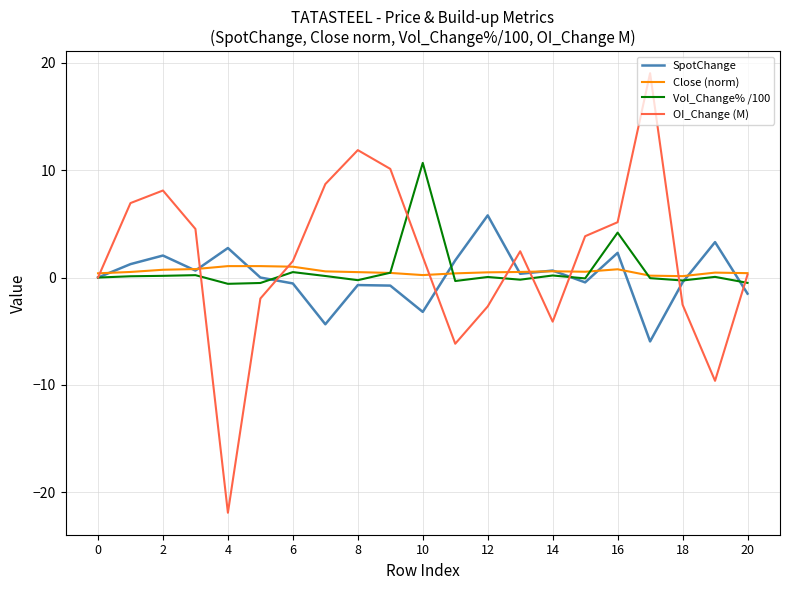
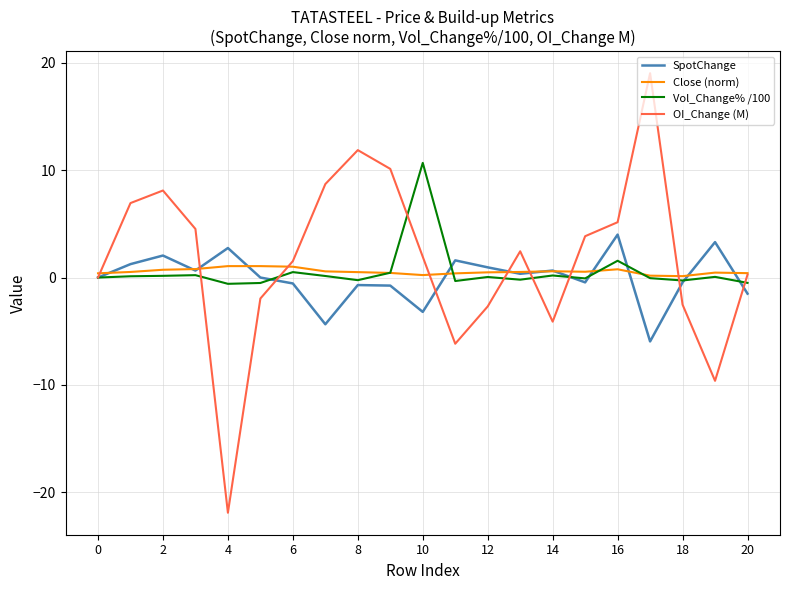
SpotChange, 12: 5.8 -> 1.0
SpotChange, 16: 2.3 -> 4.0
Vol_Change% /100, 16: 4.2 -> 1.6
